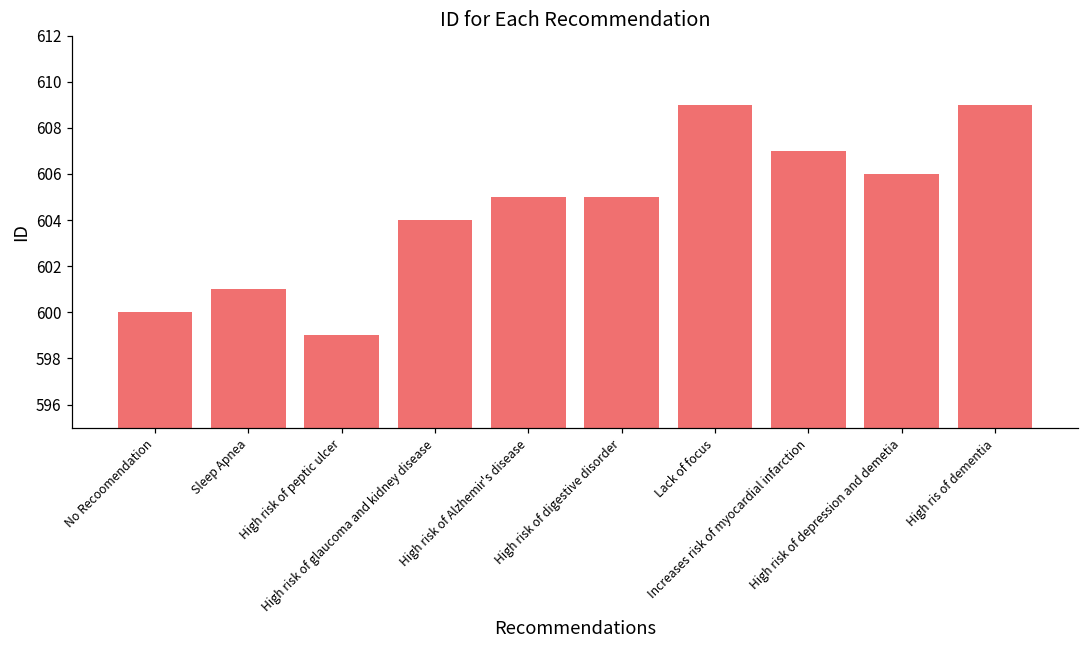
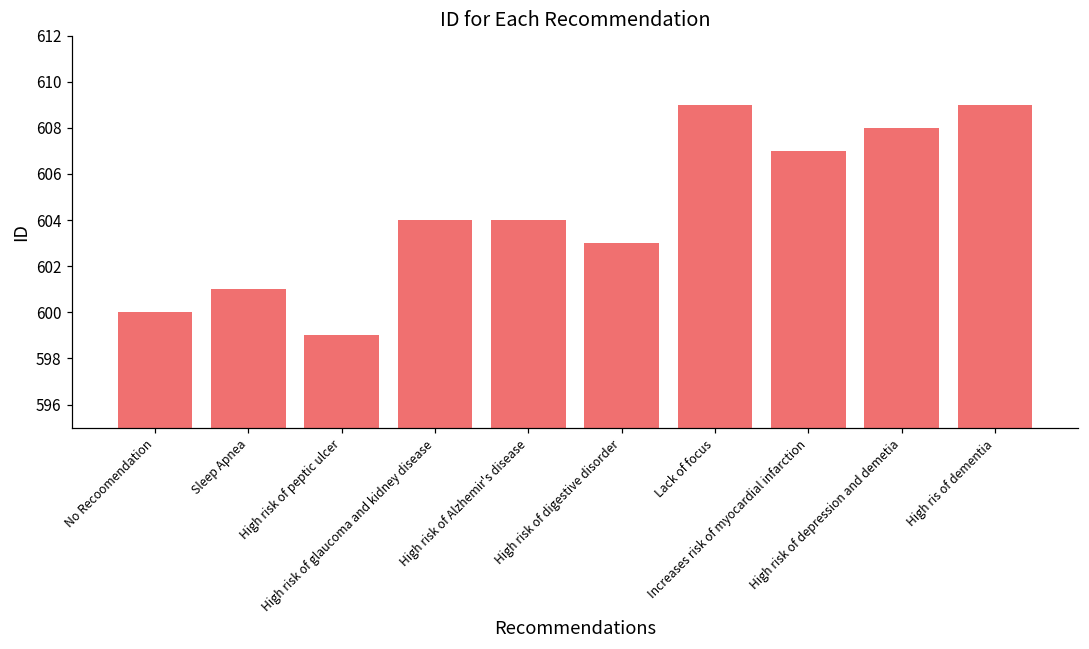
High risk of Alzhemir's disease: 605 -> 604
High risk of digestive disorder: 605 -> 603
High risk of depression and demetia: 606 -> 608
